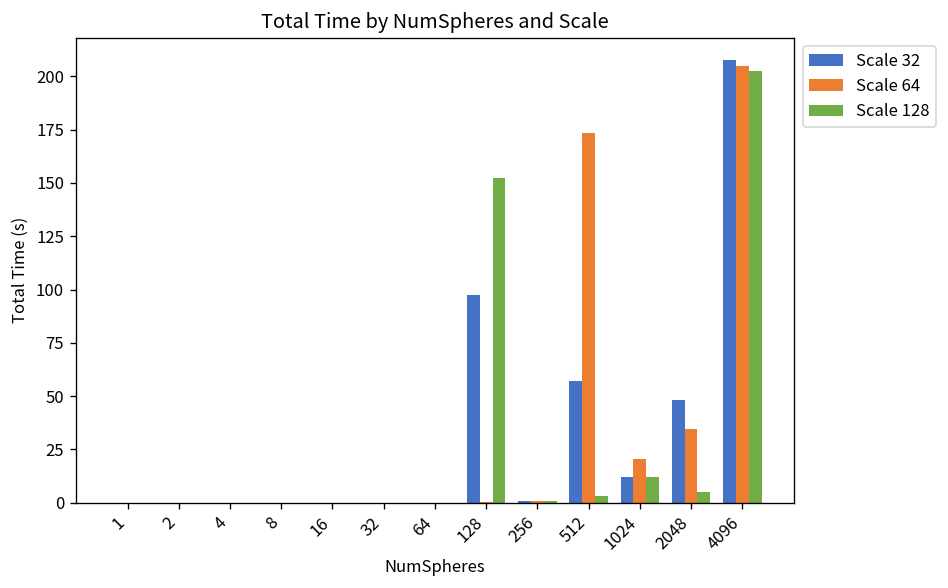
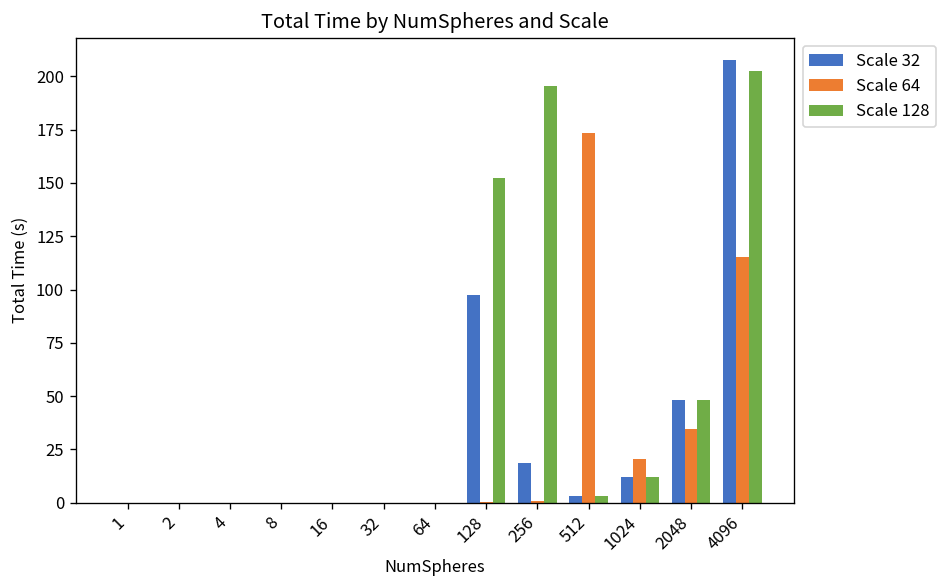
Scale 32, 256: 1 -> 18
Scale 128, 256: 1 -> 195
Scale 32, 512: 57 -> 3
Scale 128, 2048: 5 -> 48
Scale 64, 4096: 205 -> 115
